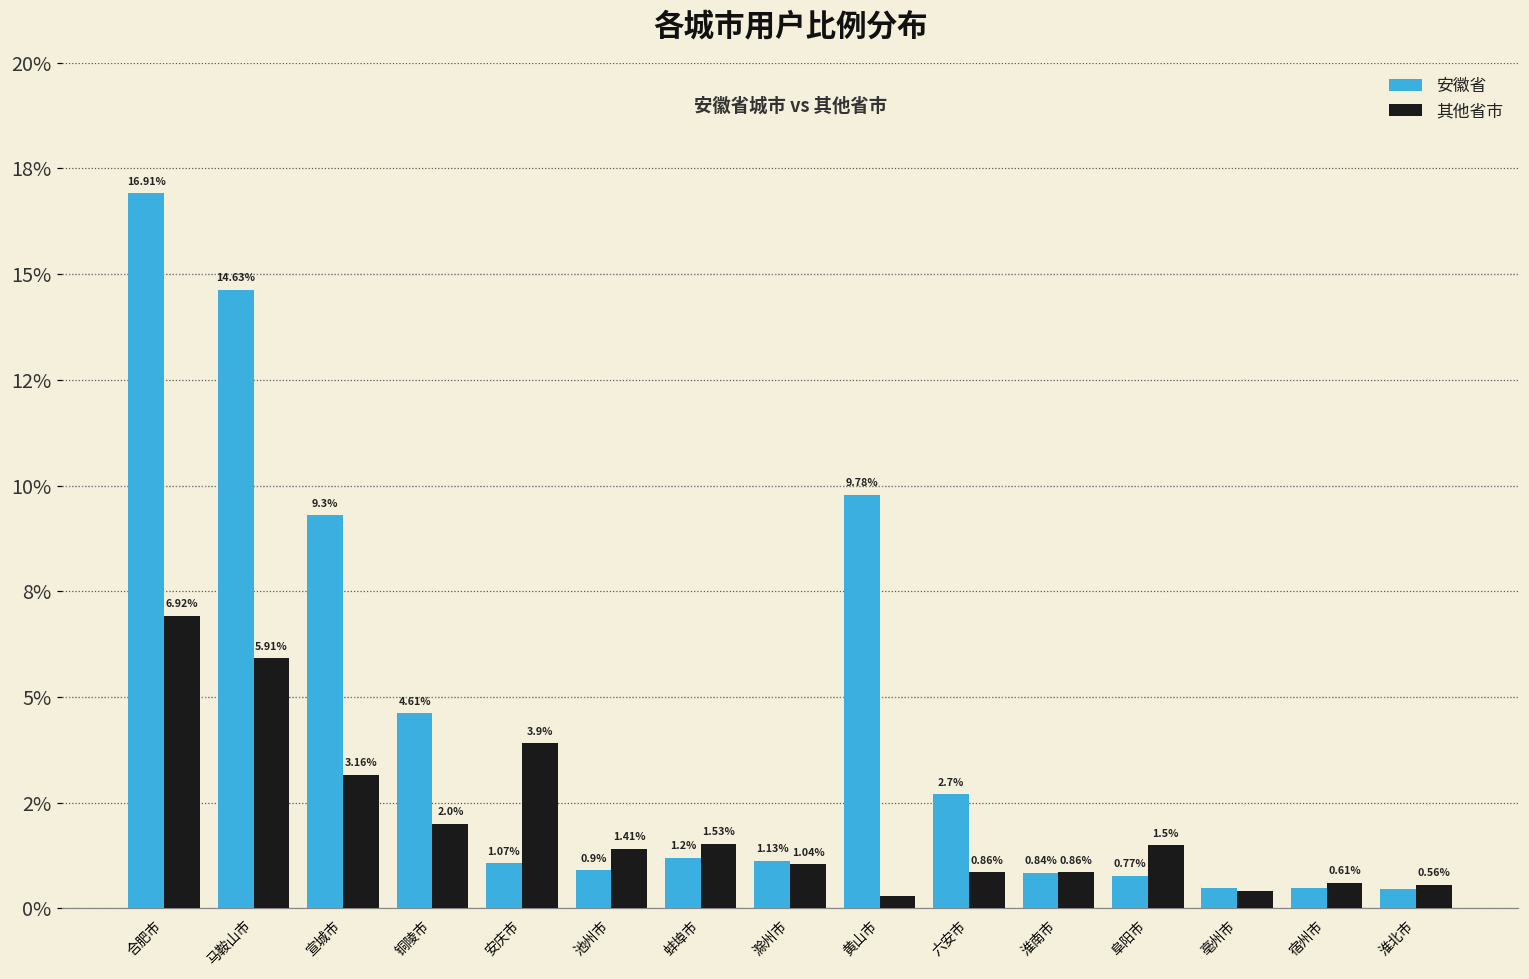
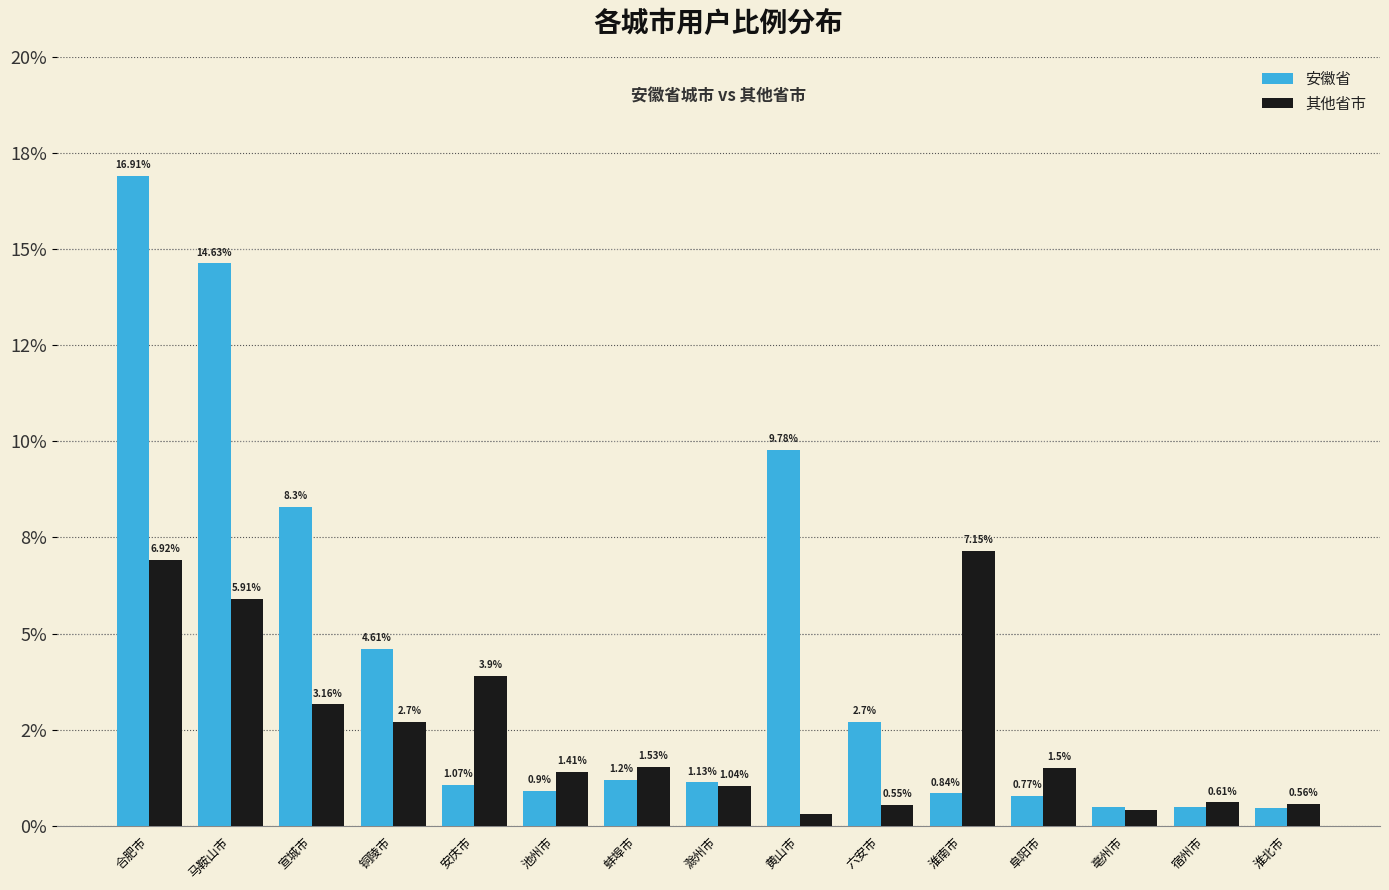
安徽省, 宣城市: 9.3% -> 8.3%
其他省市, 铜陵市: 2.0% -> 2.7%
其他省市, 六安市: 0.86% -> 0.55%
其他省市, 淮南市: 0.86% -> 7.15%
